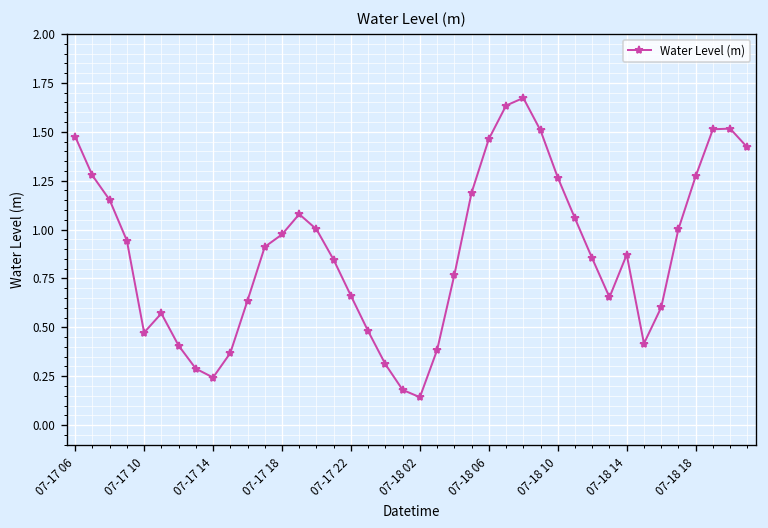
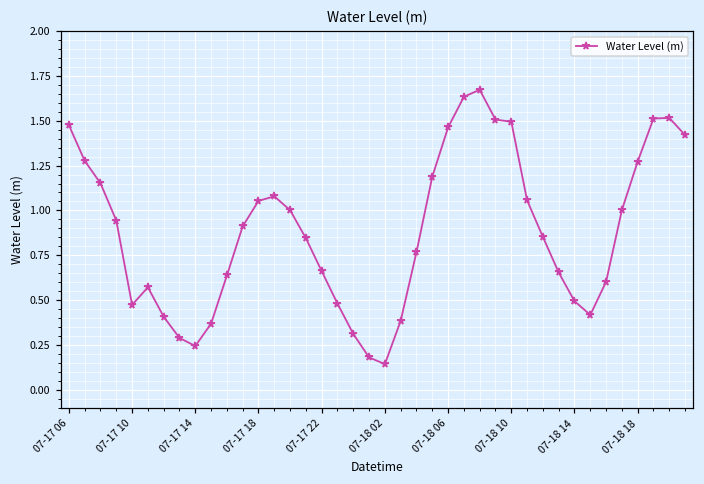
07-17 18: 0.97 -> 1.05
07-18 10: 1.27 -> 1.49
07-18 14: 0.87 -> 0.49
